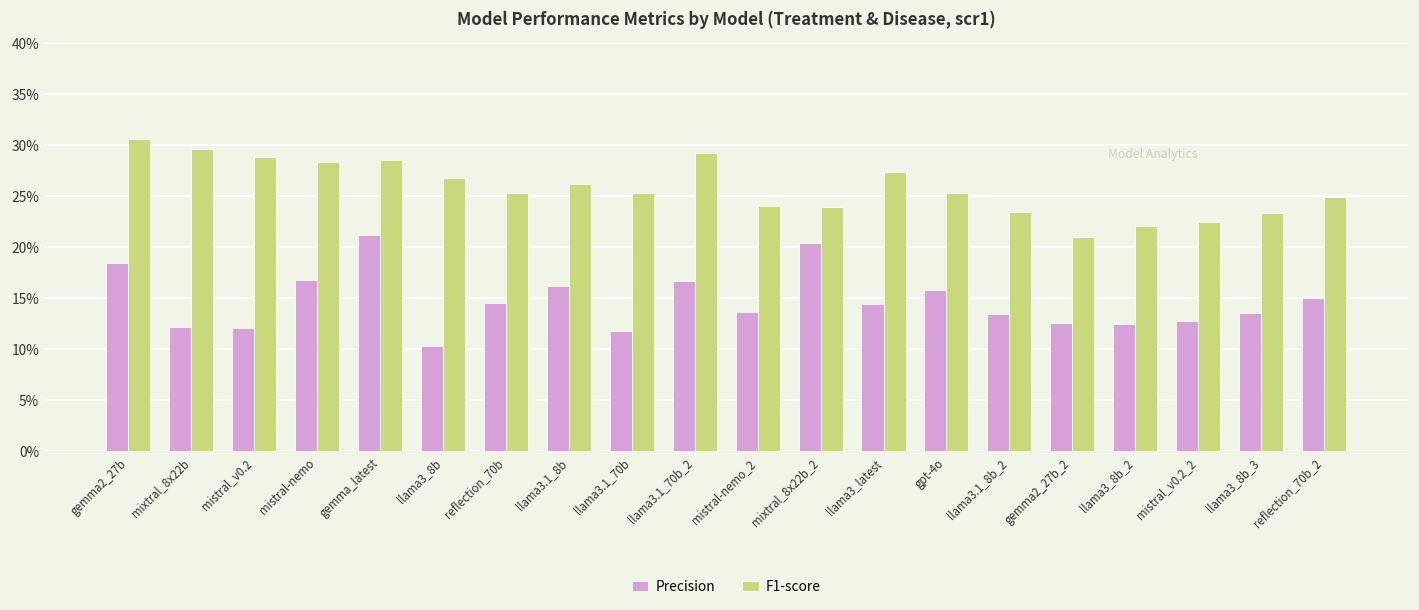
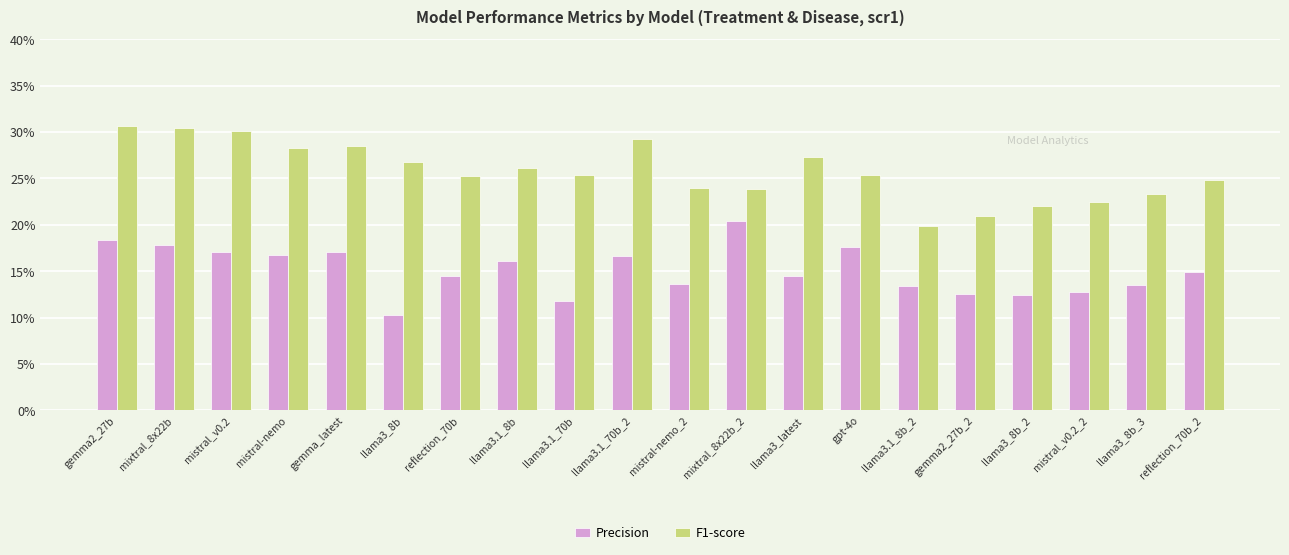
Precision, mixtral_8x22b: 12% -> 18%
F1-score, mixtral_8x22b: 29.6% -> 30.5%
Precision, mistral_v0.2: 12% -> 17%
F1-score, mistral_v0.2: 29% -> 30%
Precision, gemma_latest: 21% -> 17%
Precision, gpt-4o: 16% -> 18%
F1-score, llama3.1_8b_2: 23% -> 20%
